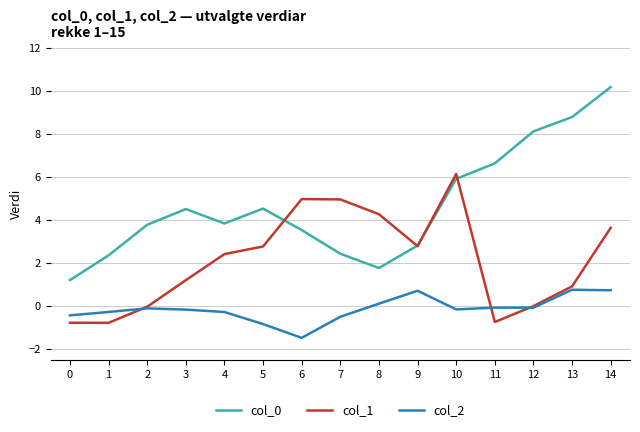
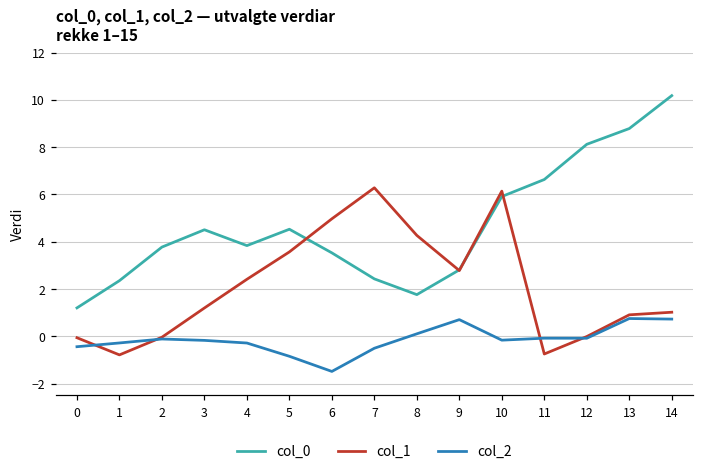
col_1, 0: -0.8 -> -0.1
col_1, 5: 2.8 -> 3.6
col_1, 7: 5.0 -> 6.3
col_1, 14: 3.6 -> 1.0
